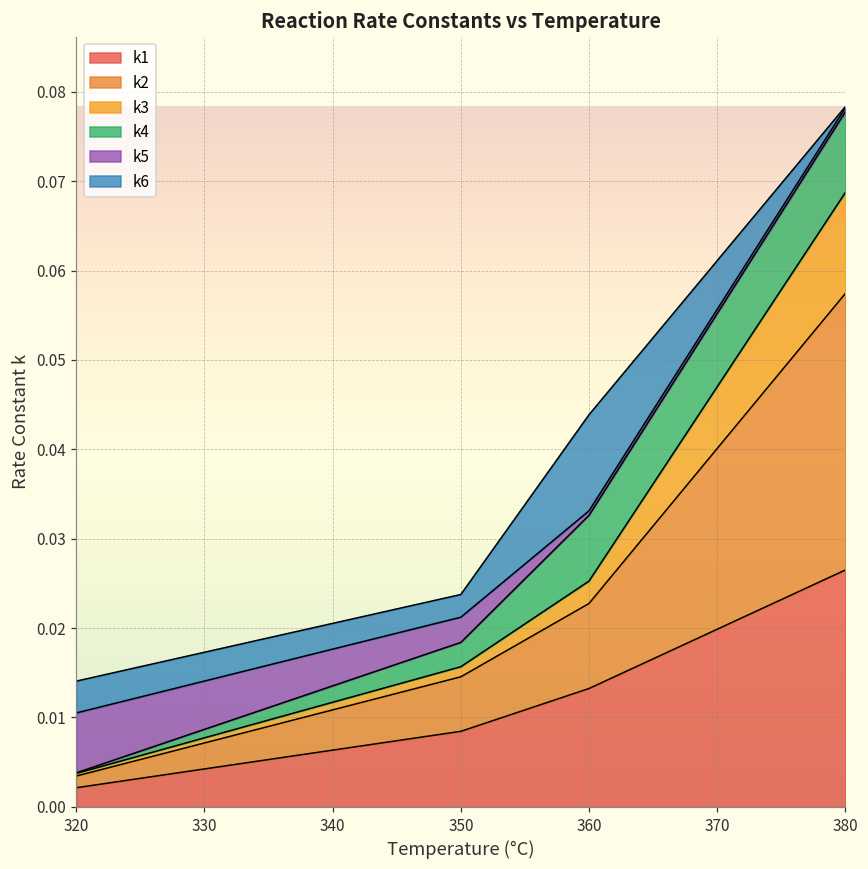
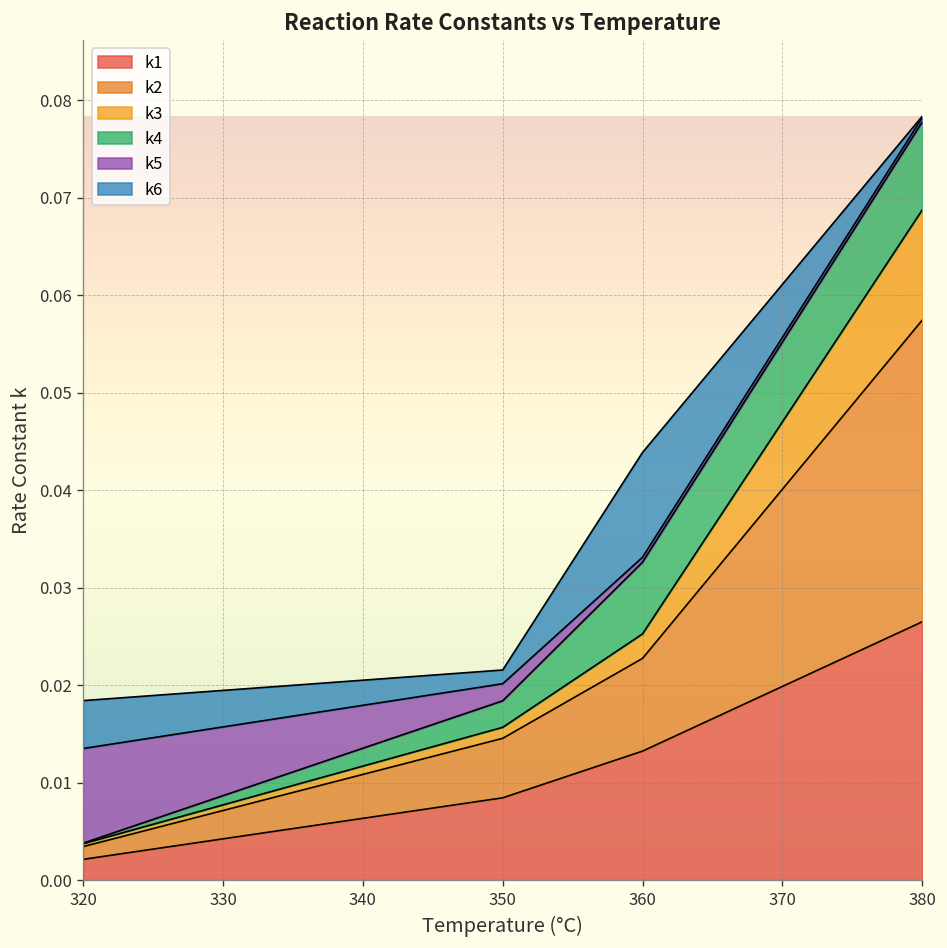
k5, 320: 0.007 -> 0.010
k6, 320: 0.004 -> 0.005
k5, 350: 0.003 -> 0.002
k6, 350: 0.003 -> 0.001
